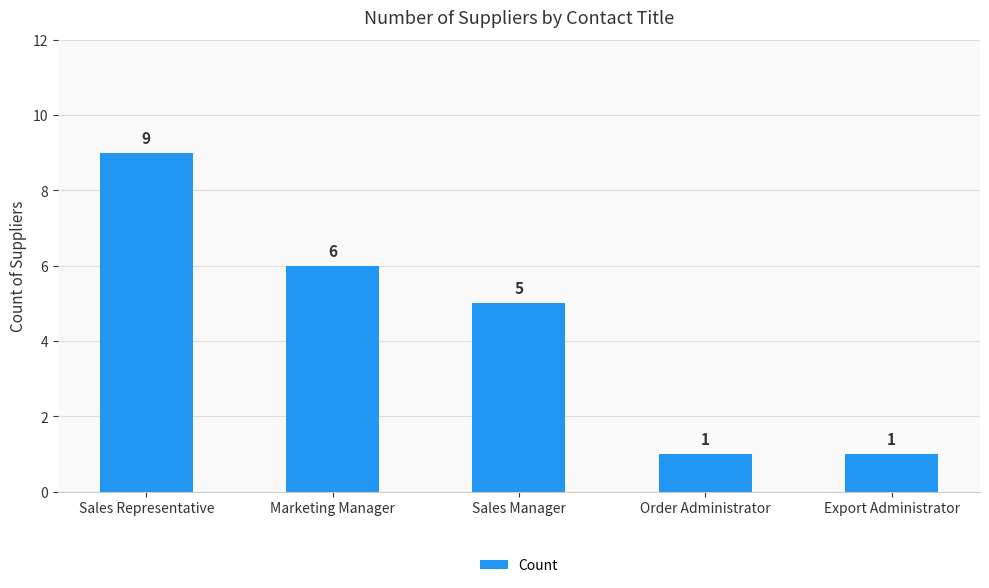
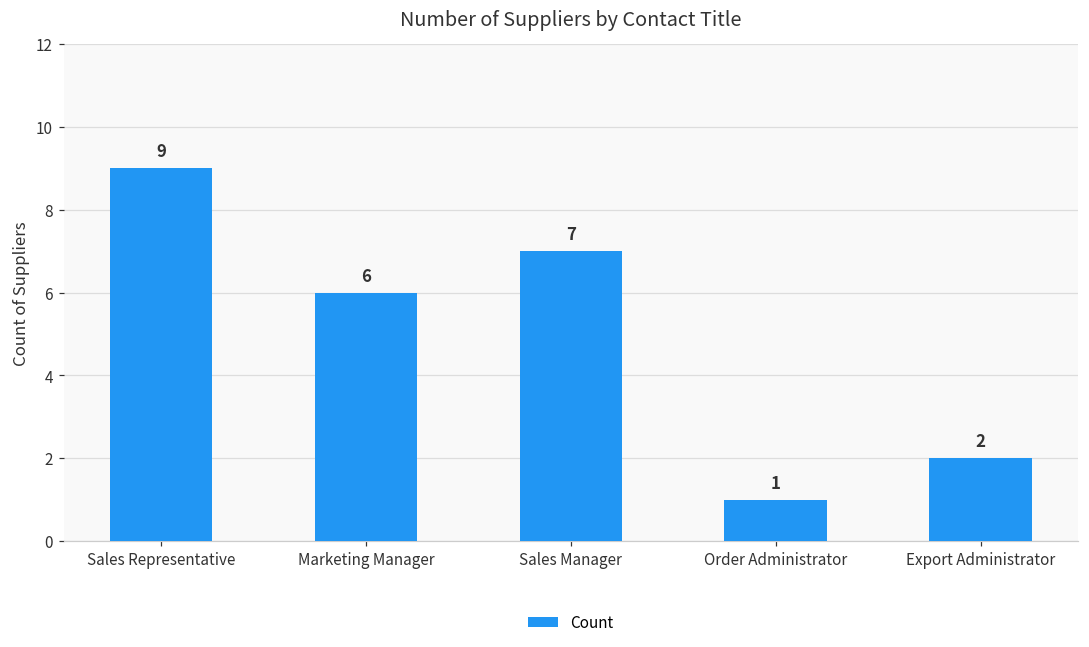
Sales Manager: 5 -> 7
Export Administrator: 1 -> 2
